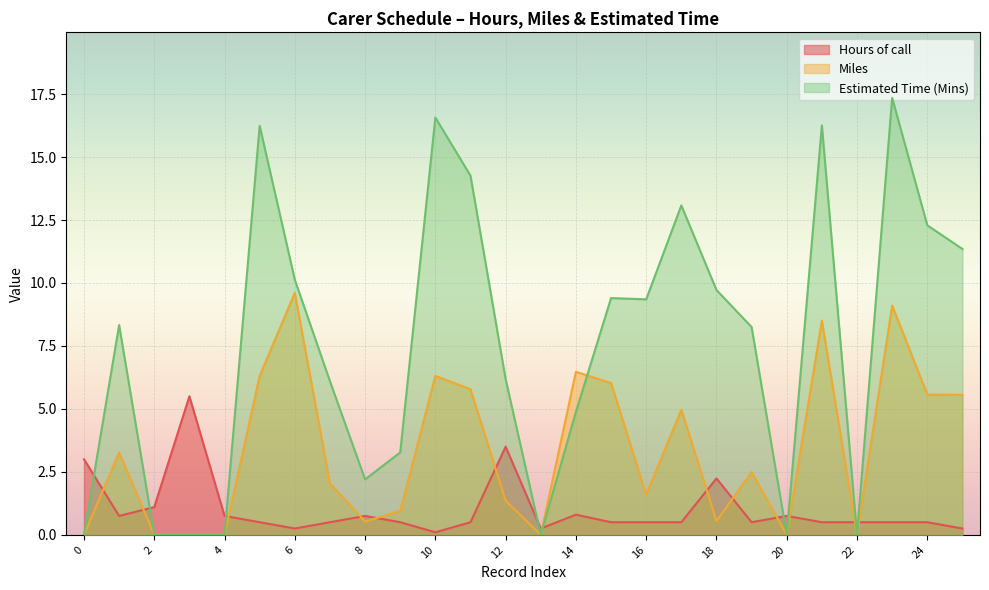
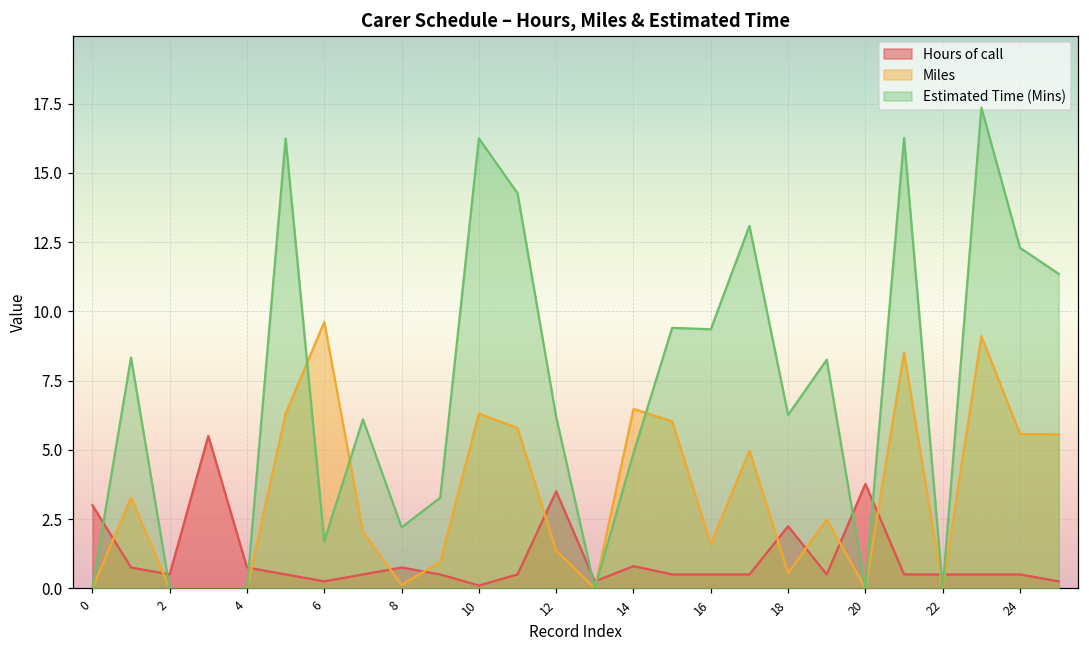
Hours of call, 2: 1.1 -> 0.5
Estimated Time (Mins), 6: 10.1 -> 1.7
Miles, 8: 0.5 -> 0.1
Estimated Time (Mins), 10: 16.6 -> 16.2
Estimated Time (Mins), 18: 9.7 -> 6.3
Hours of call, 20: 0.8 -> 3.8
